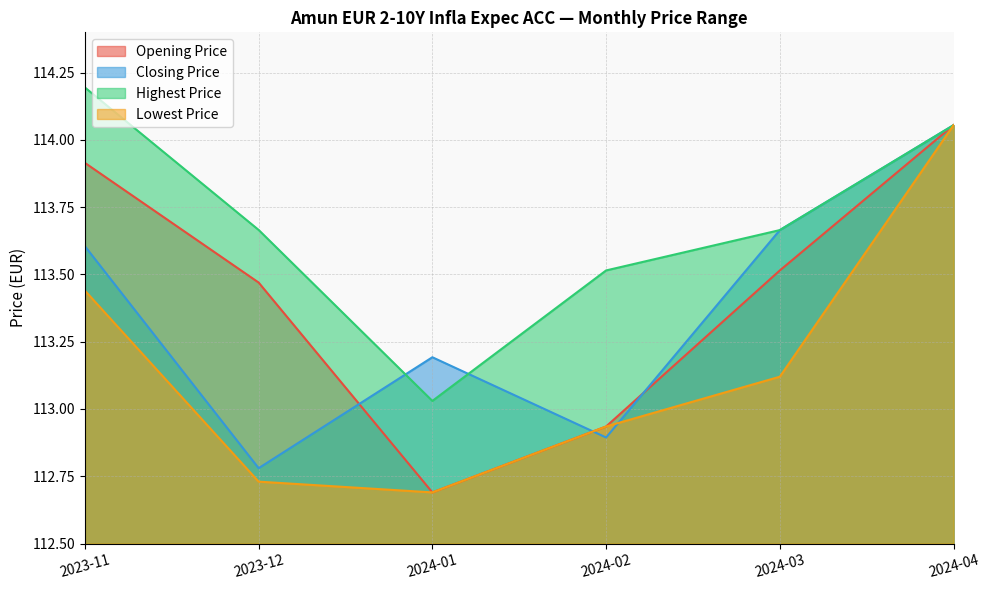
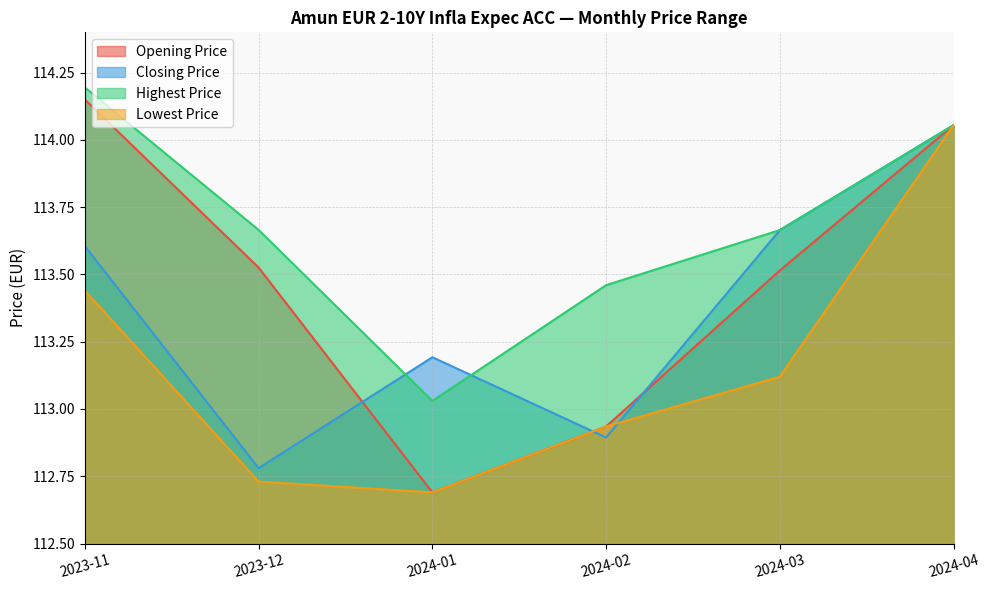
Opening Price, 2023-11: 113.91 -> 114.15
Opening Price, 2023-12: 113.47 -> 113.53
Highest Price, 2024-02: 113.51 -> 113.46
